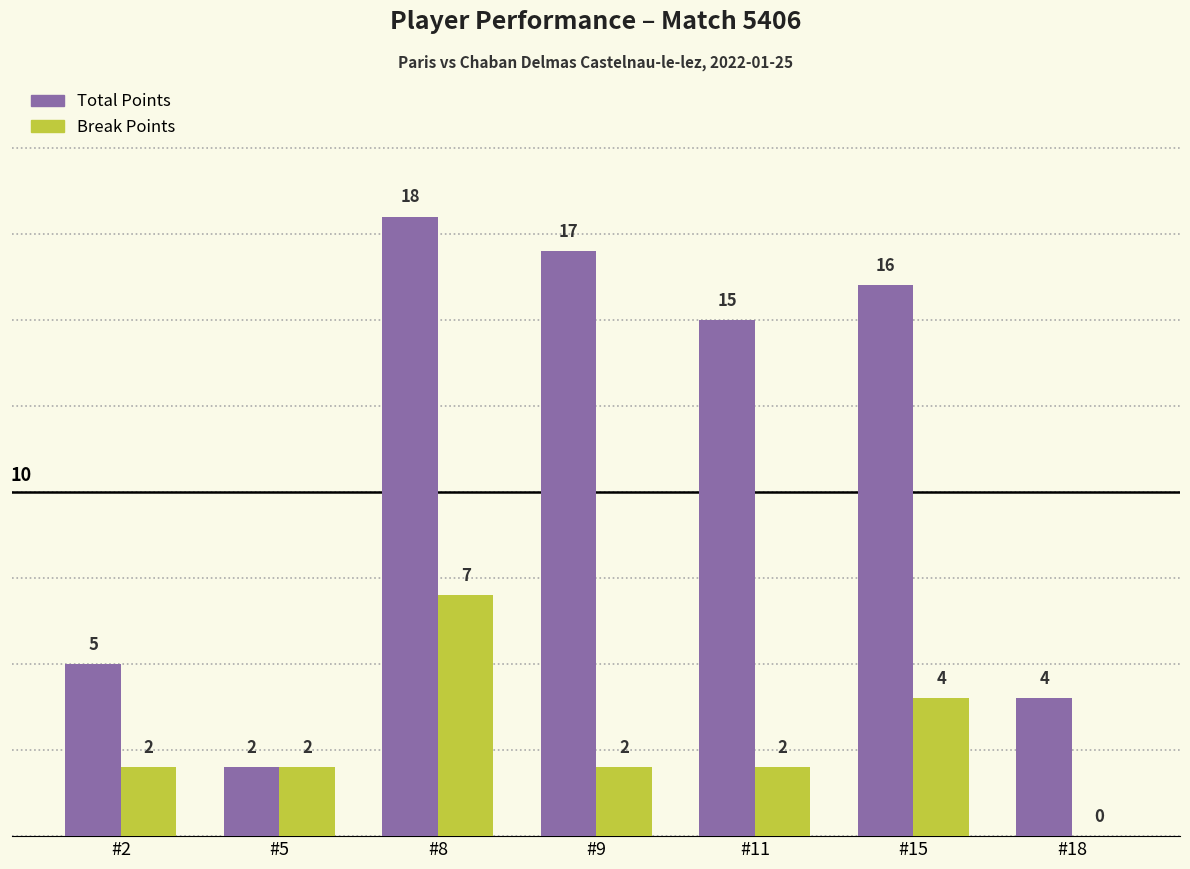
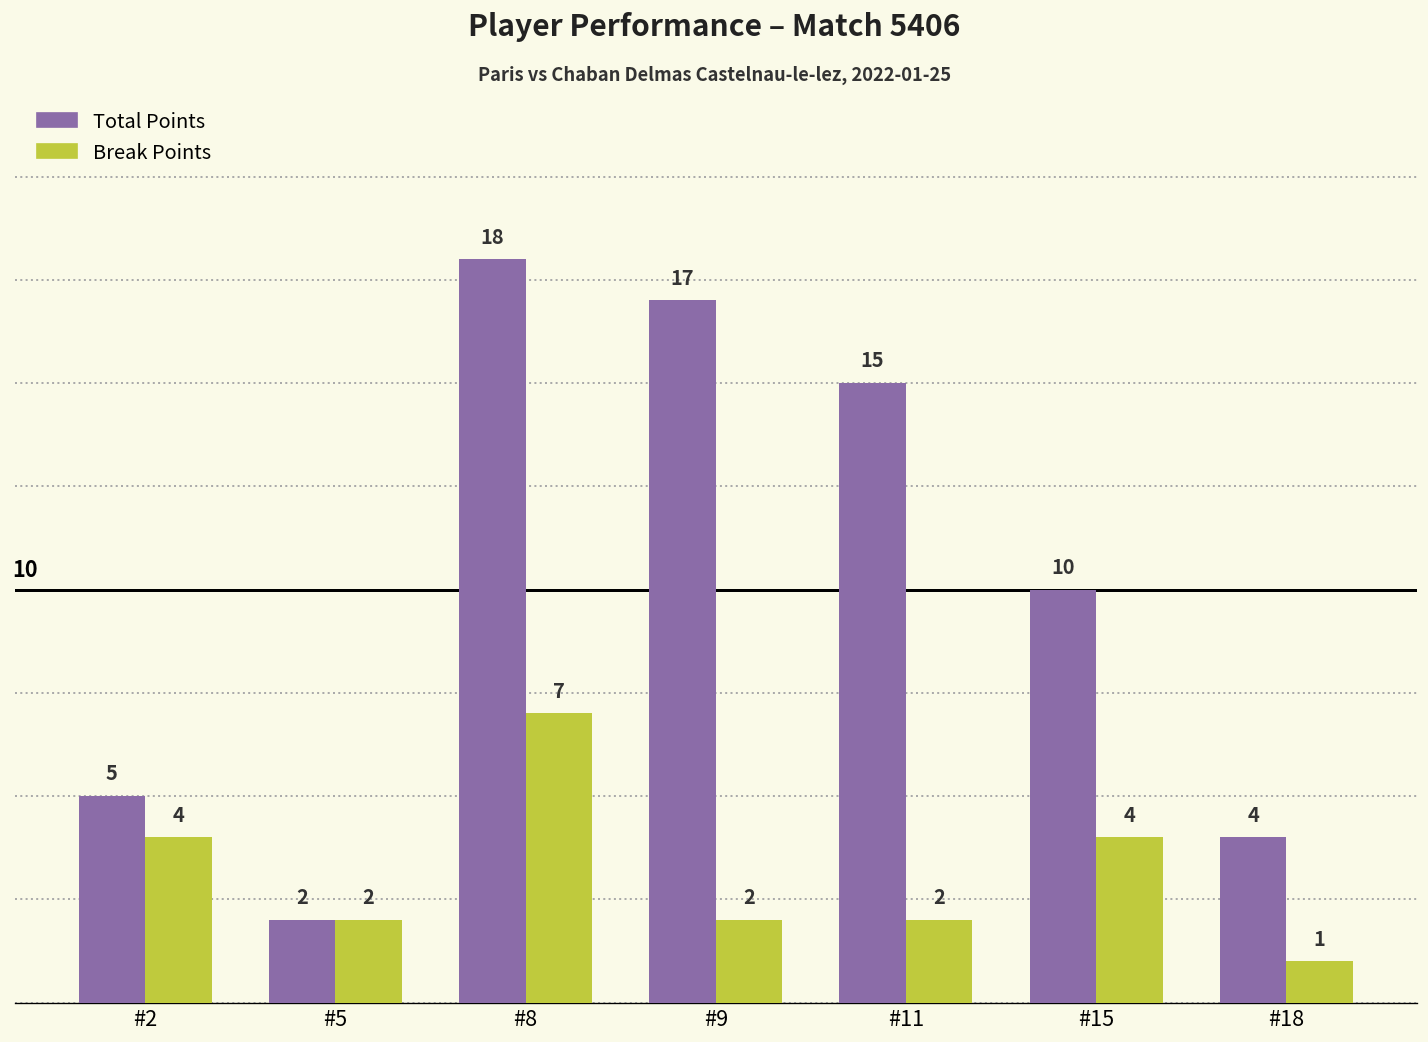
Break Points, #2: 2 -> 4
Total Points, #15: 16 -> 10
Break Points, #18: 0 -> 1
